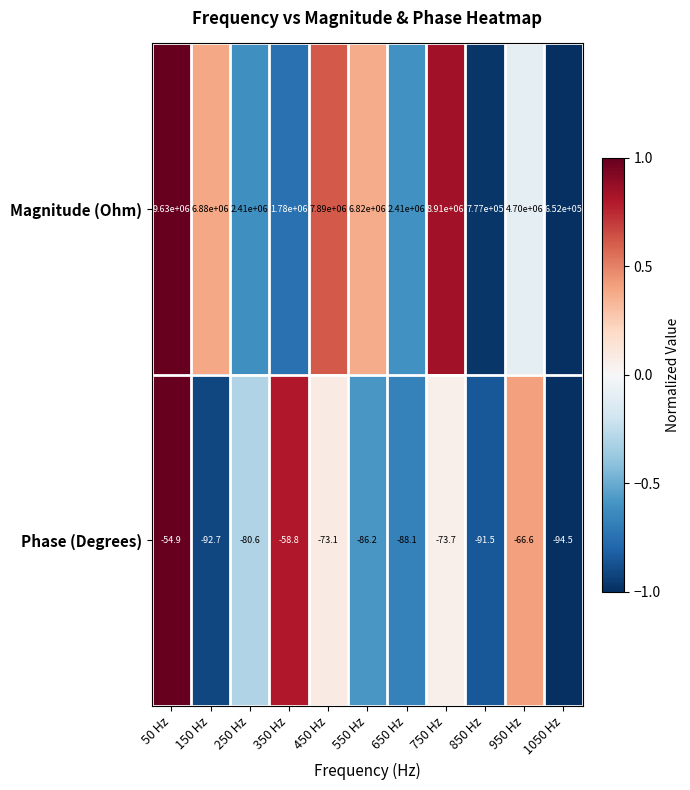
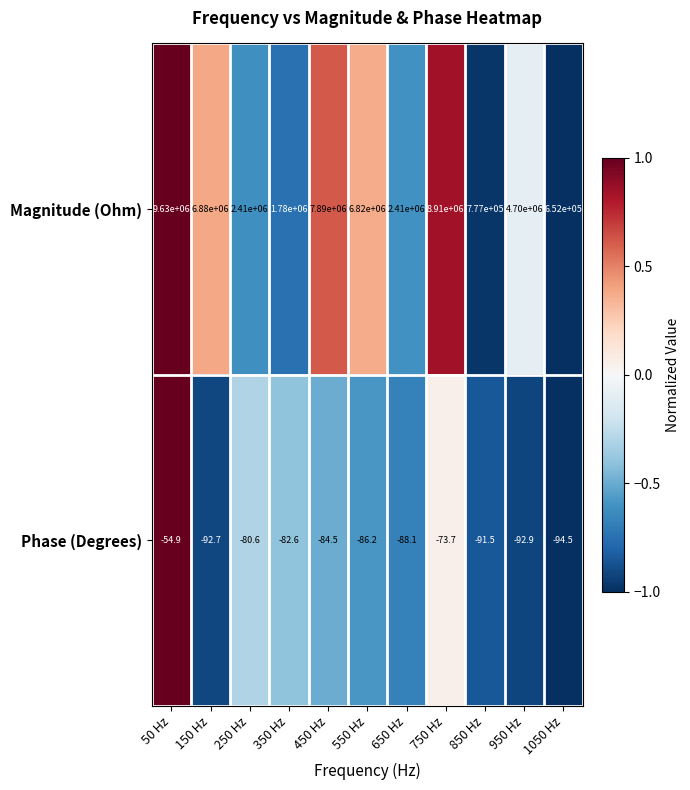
Phase (Degrees), 350 Hz: -58.8 -> -82.6
Phase (Degrees), 450 Hz: -73.1 -> -84.5
Phase (Degrees), 950 Hz: -66.6 -> -92.9
